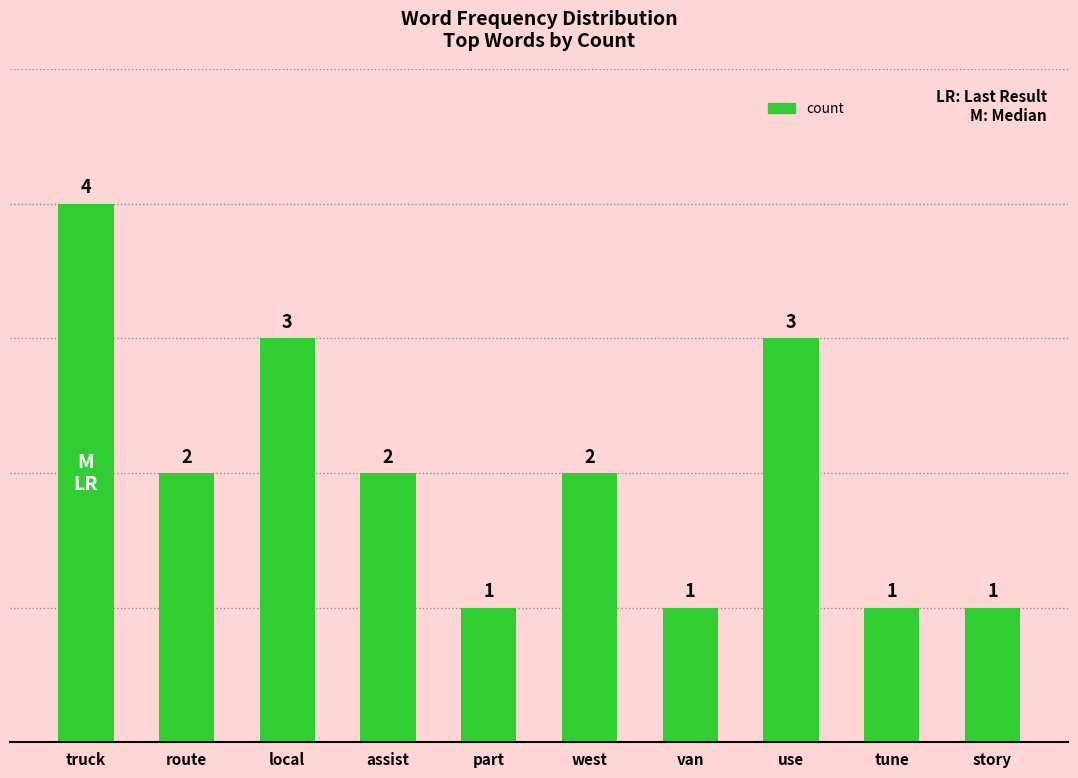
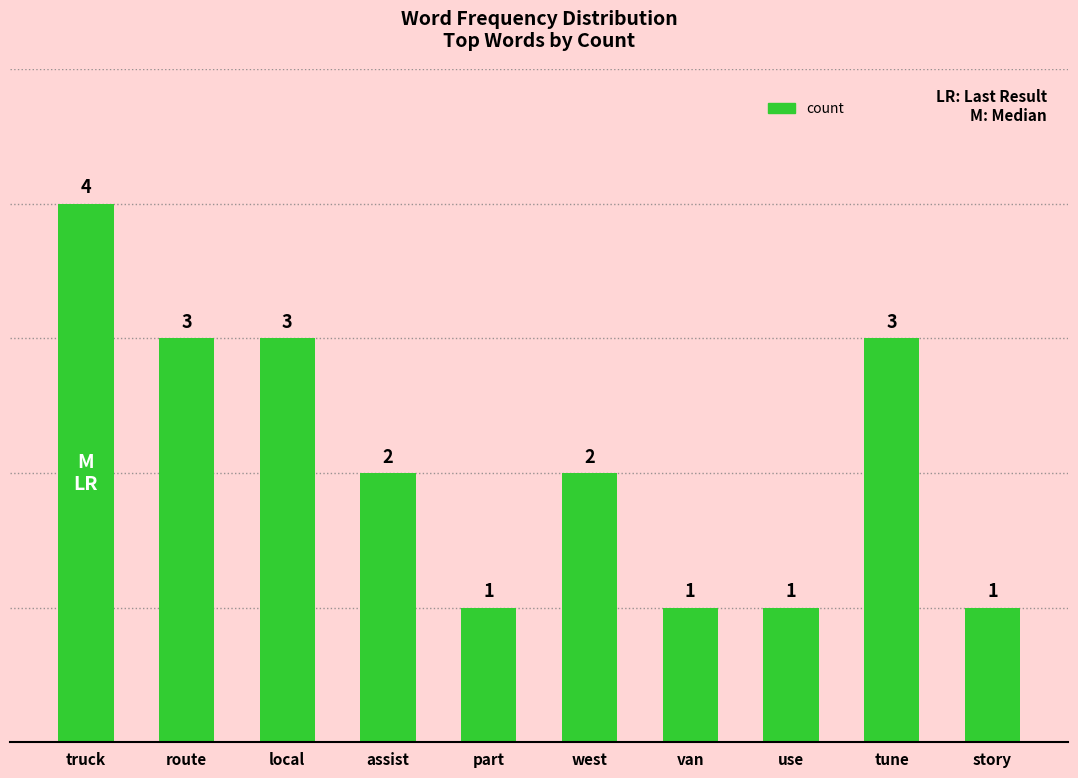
route: 2 -> 3
use: 3 -> 1
tune: 1 -> 3
